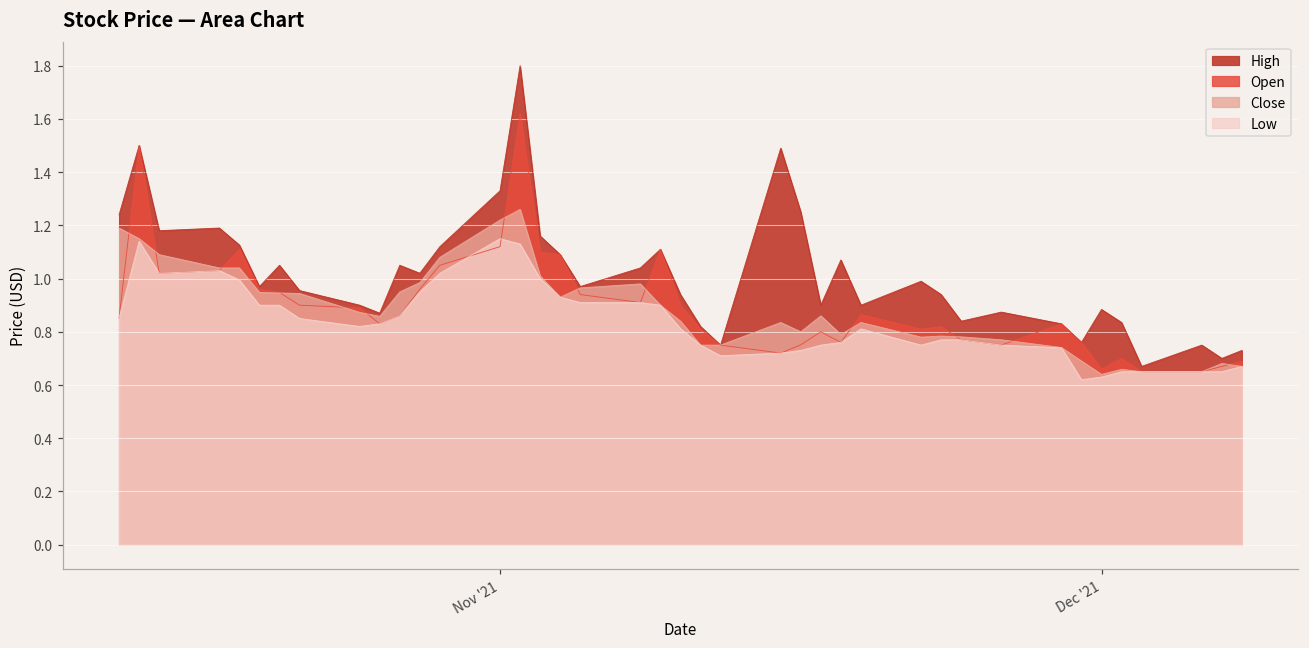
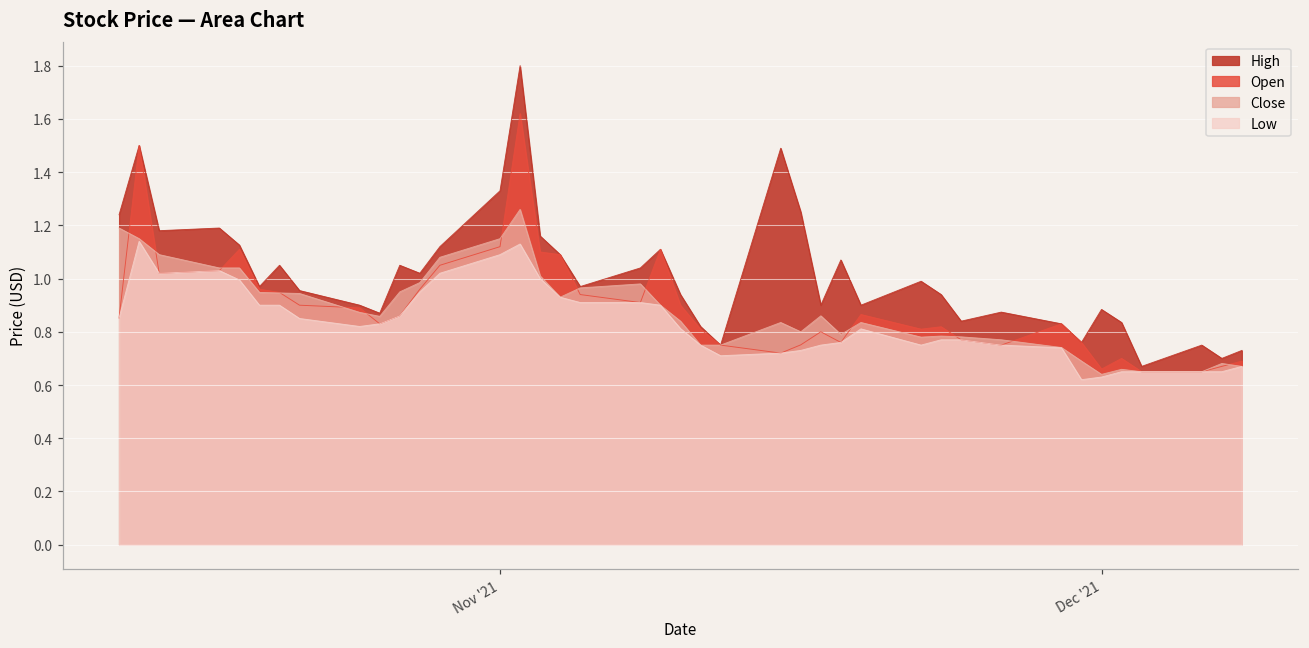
Close, Nov '21: 1.22 -> 1.15
Low, Nov '21: 1.15 -> 1.09
